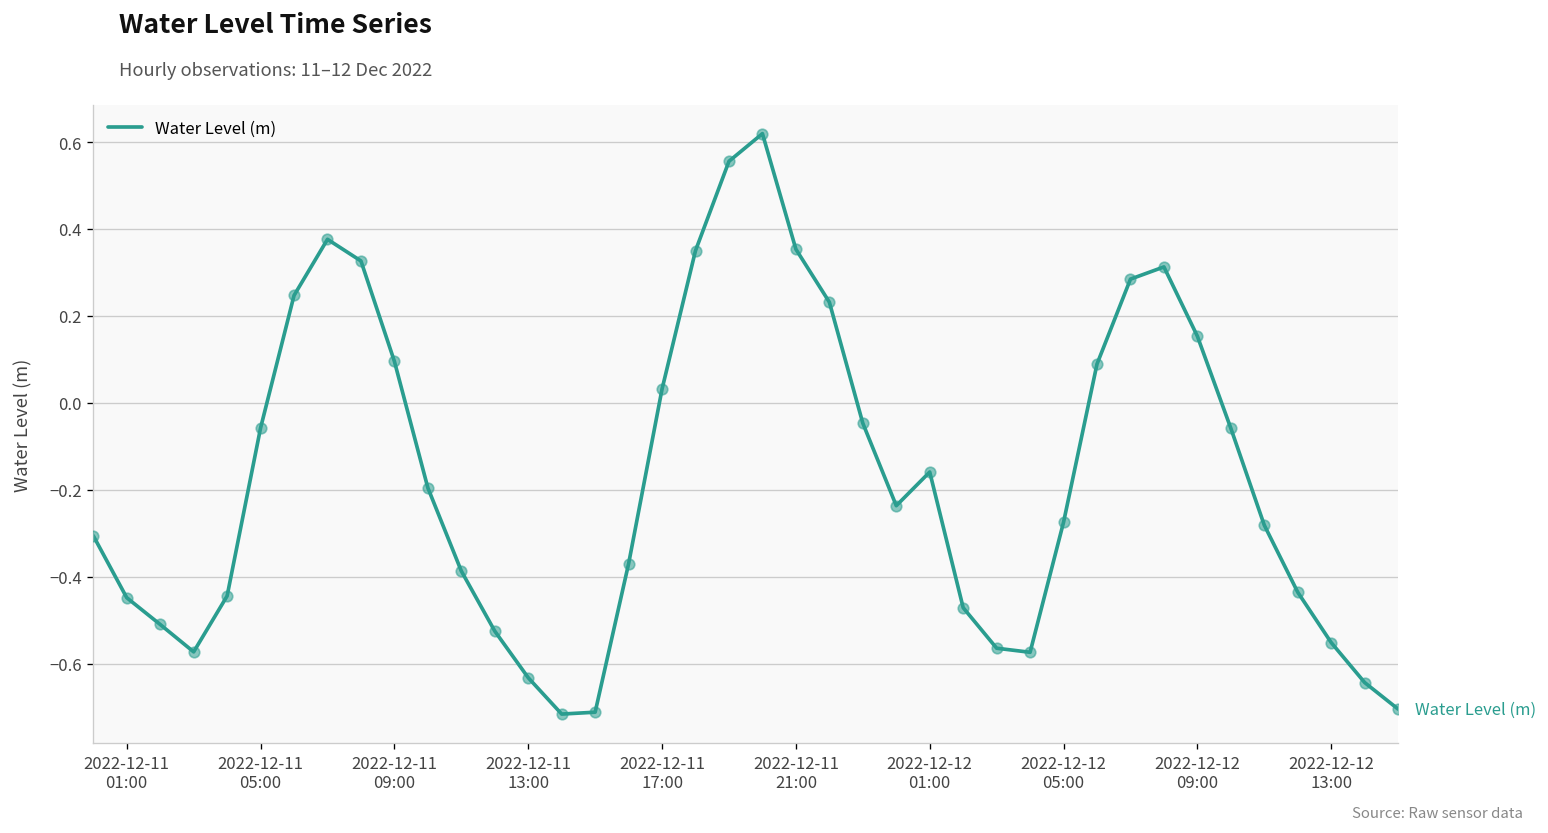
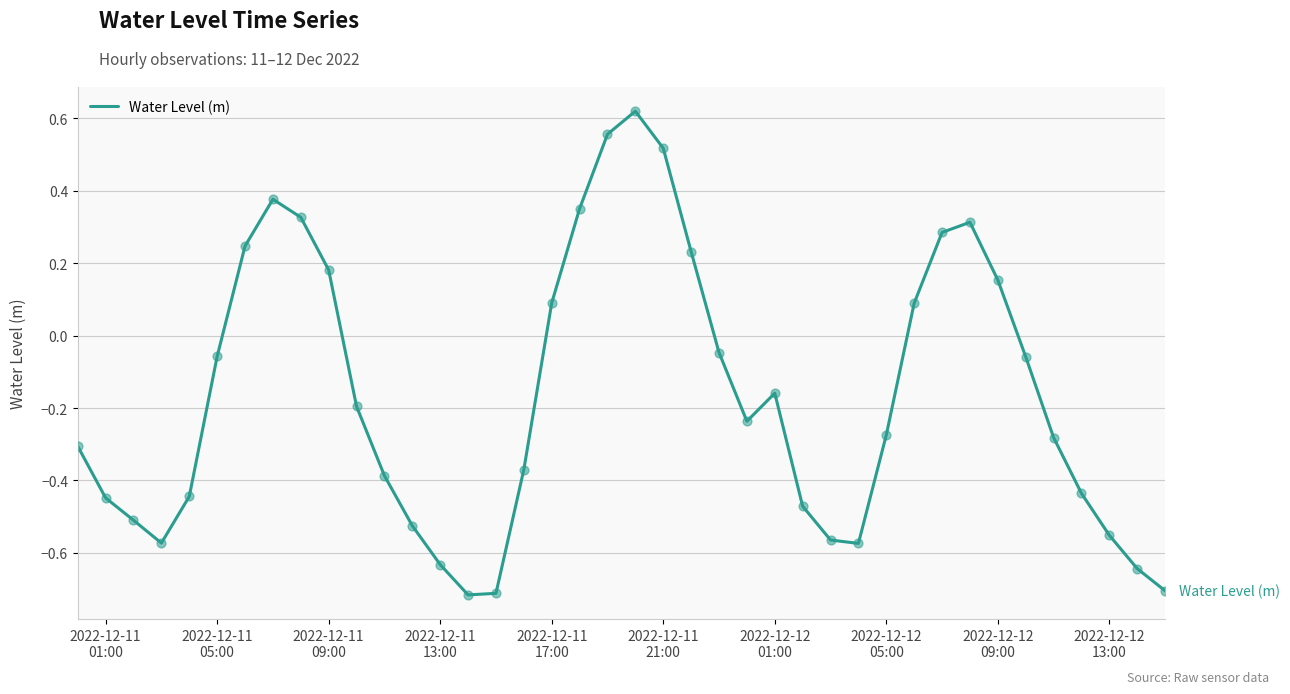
2022-12-11 09:00: 0.10 -> 0.18
2022-12-11 17:00: 0.03 -> 0.09
2022-12-11 21:00: 0.35 -> 0.52
